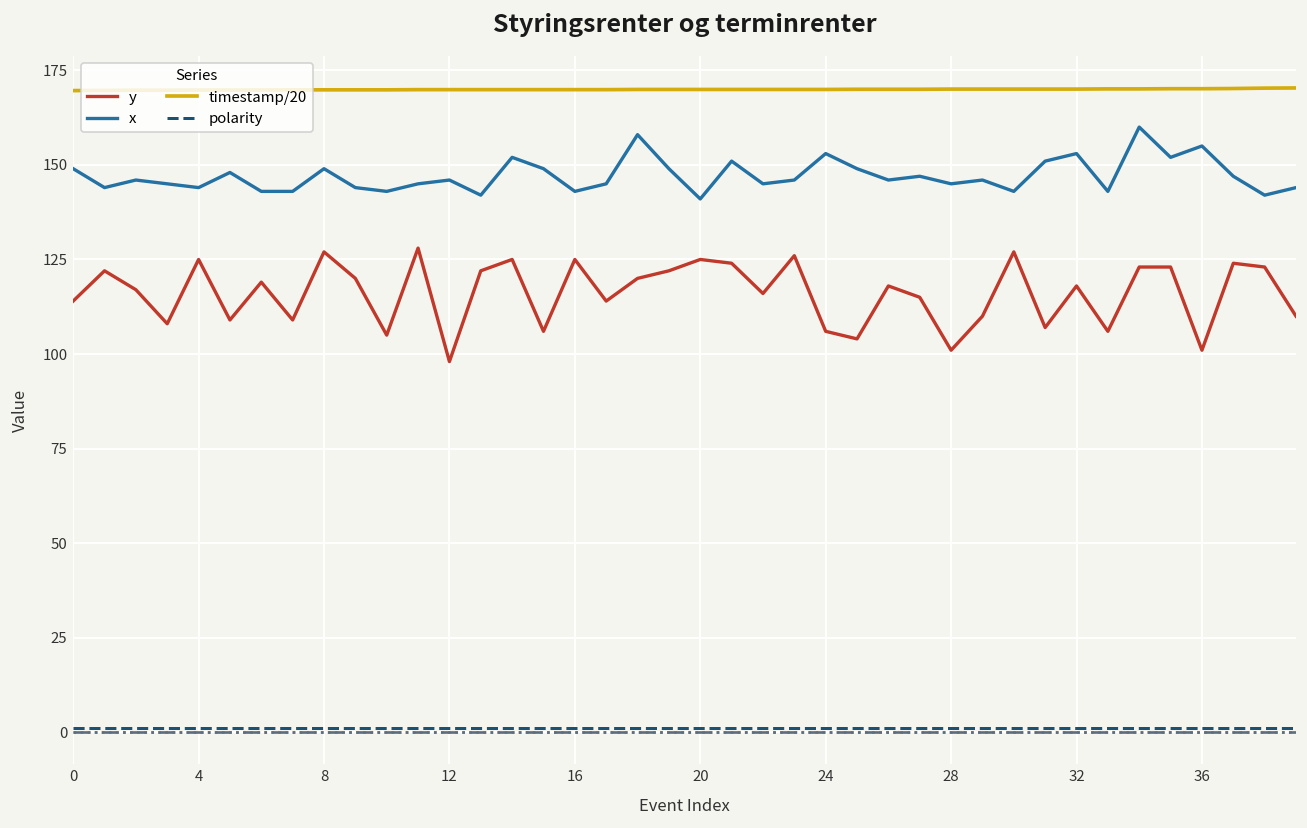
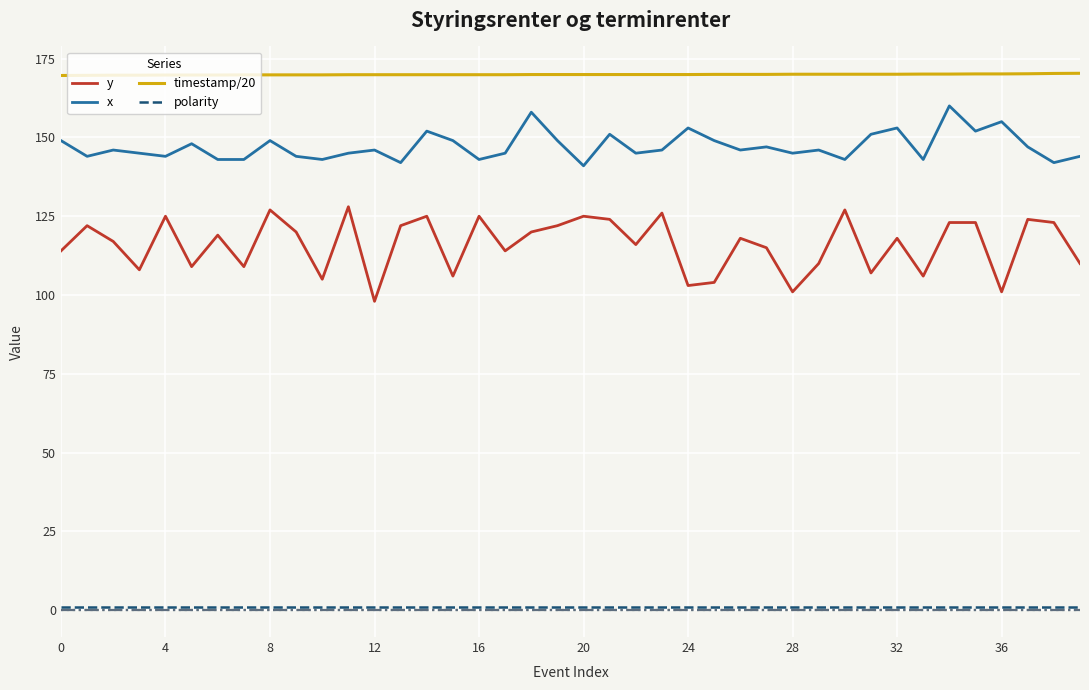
y, 24: 106 -> 103
